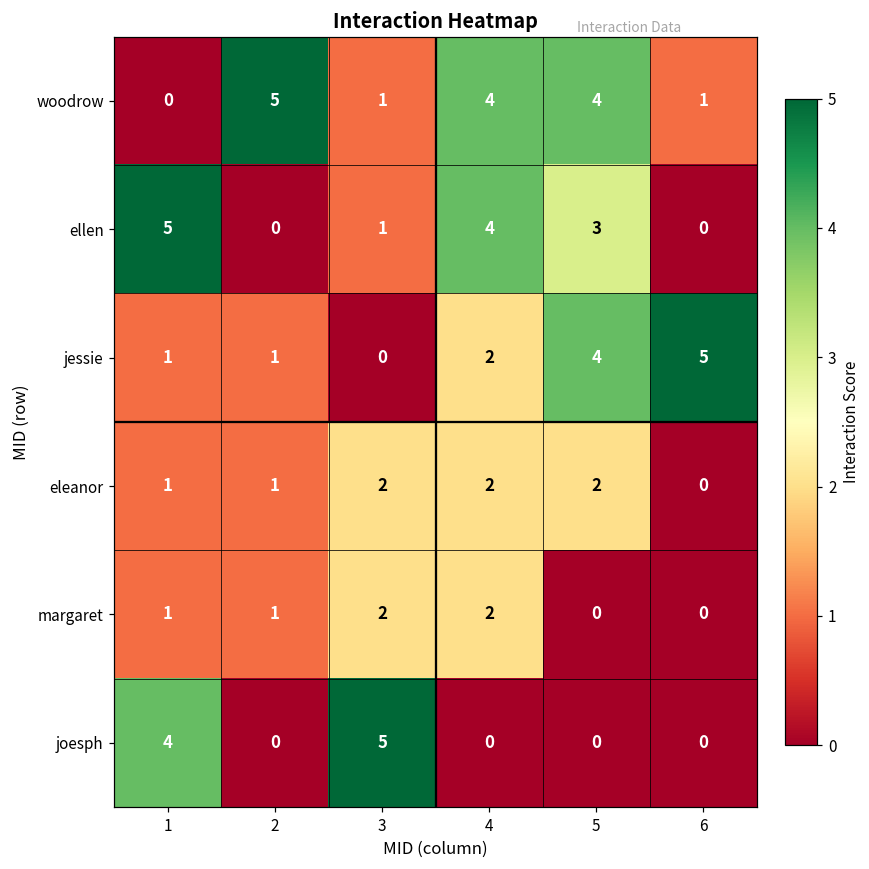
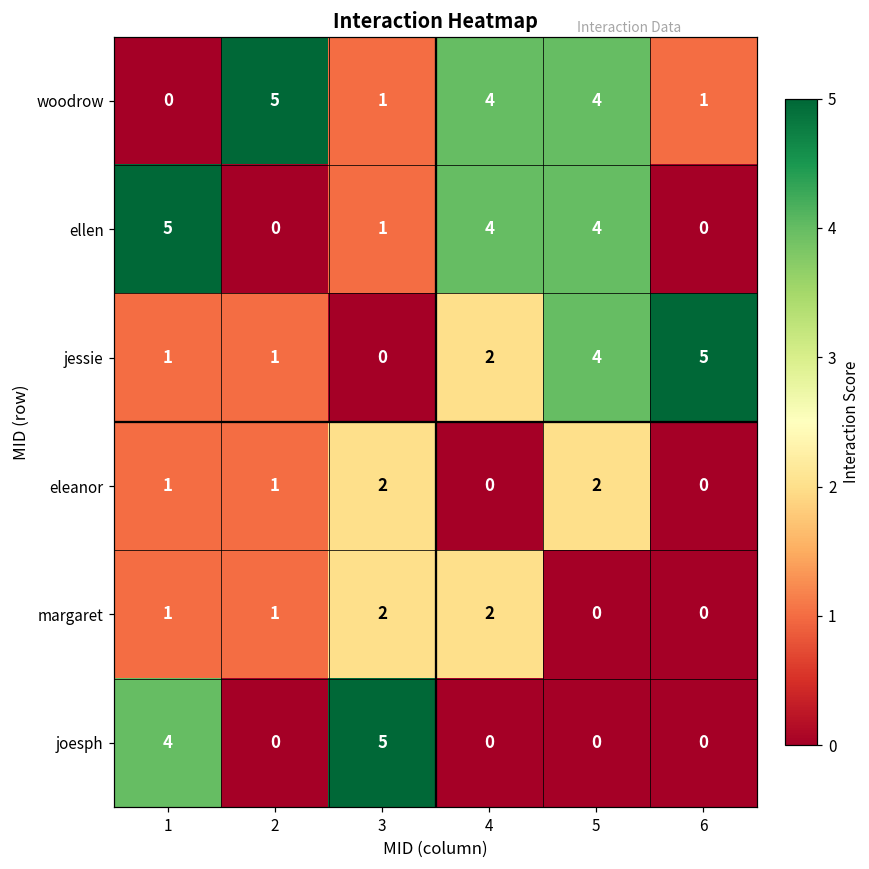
ellen, 5: 3 -> 4
eleanor, 4: 2 -> 0
